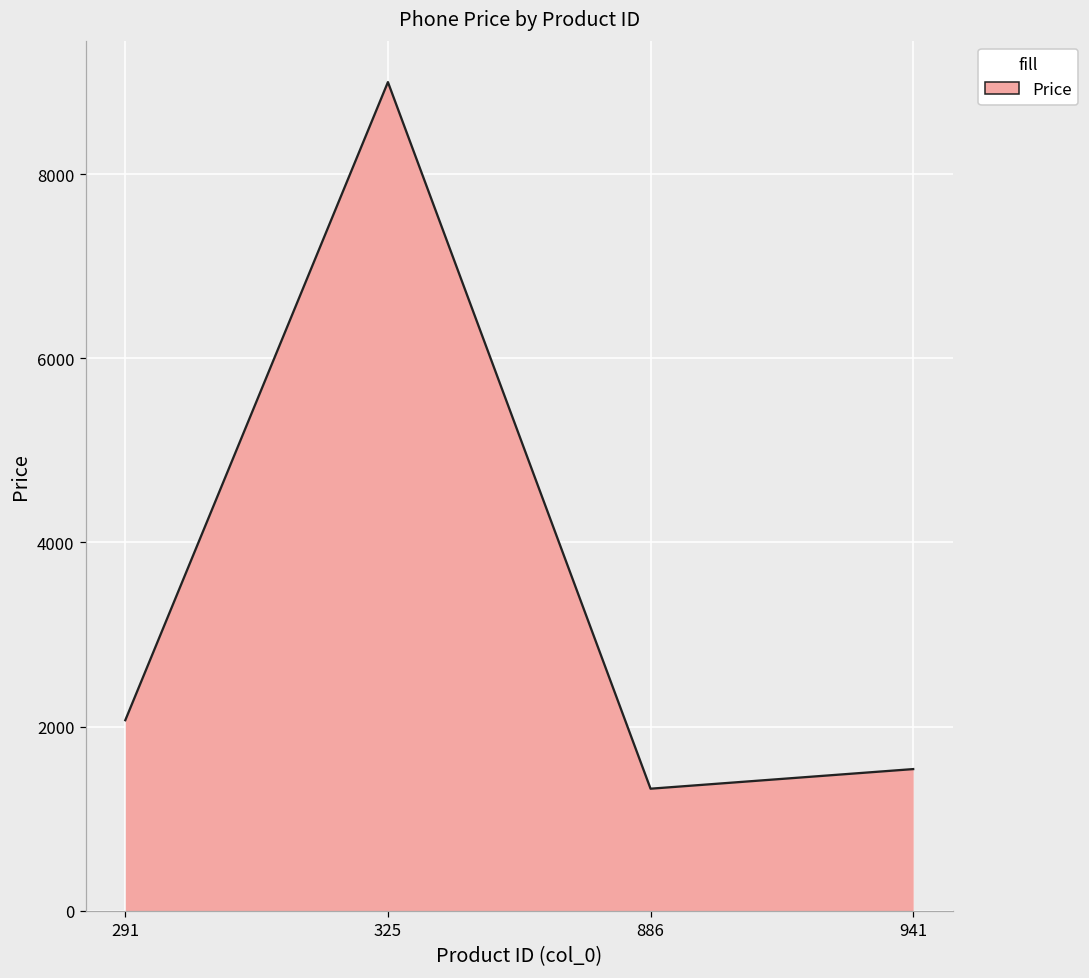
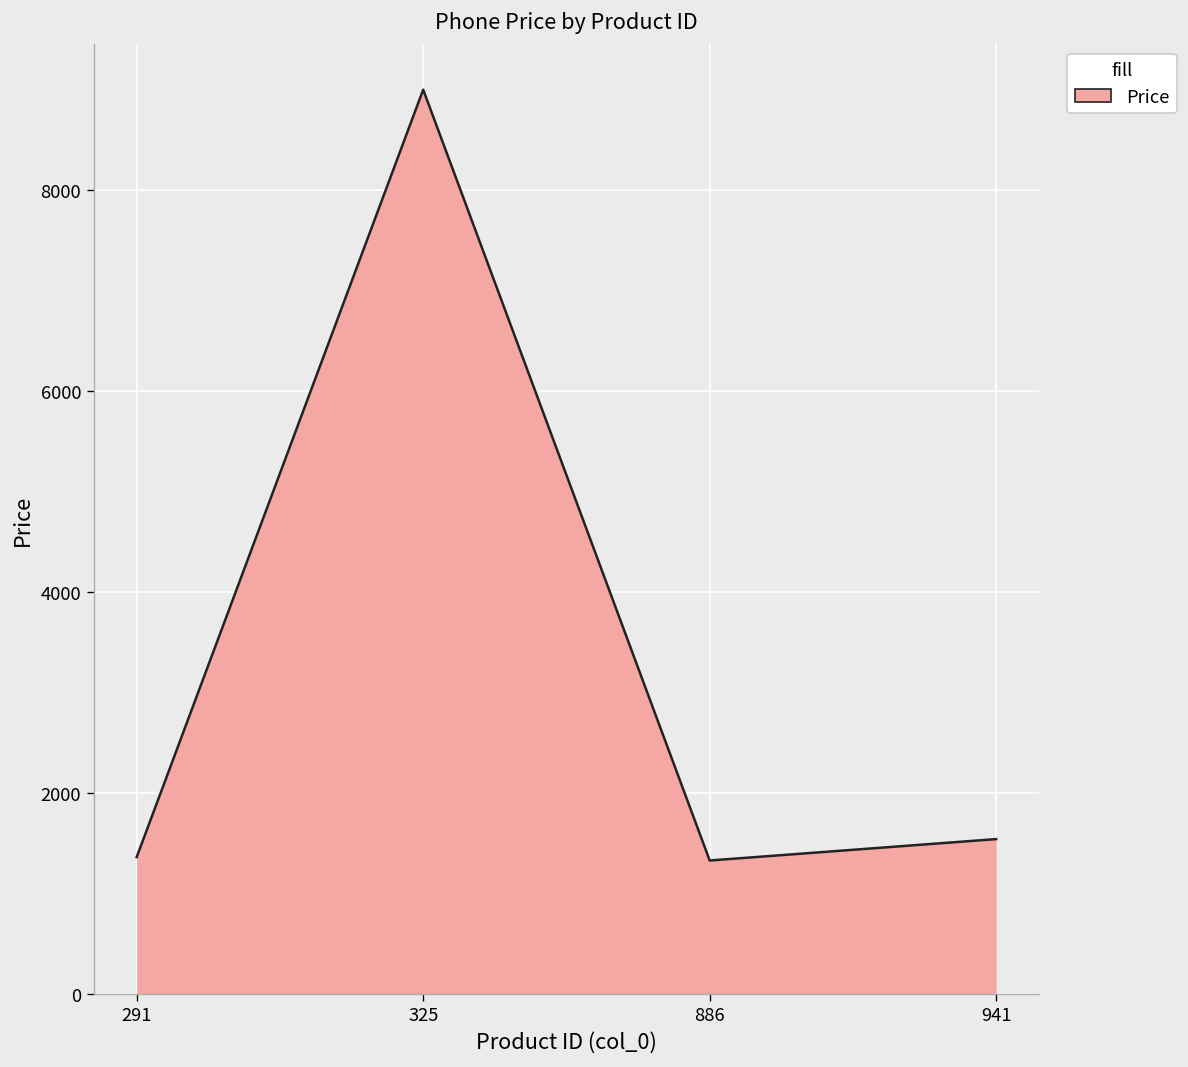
291: 2100 -> 1400
